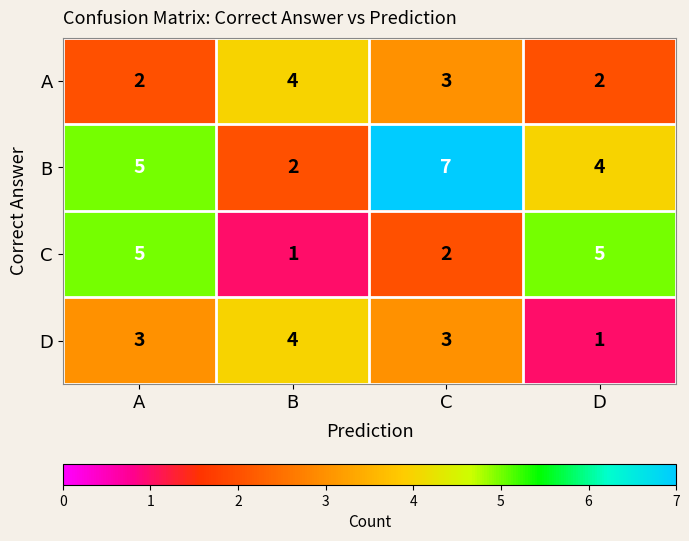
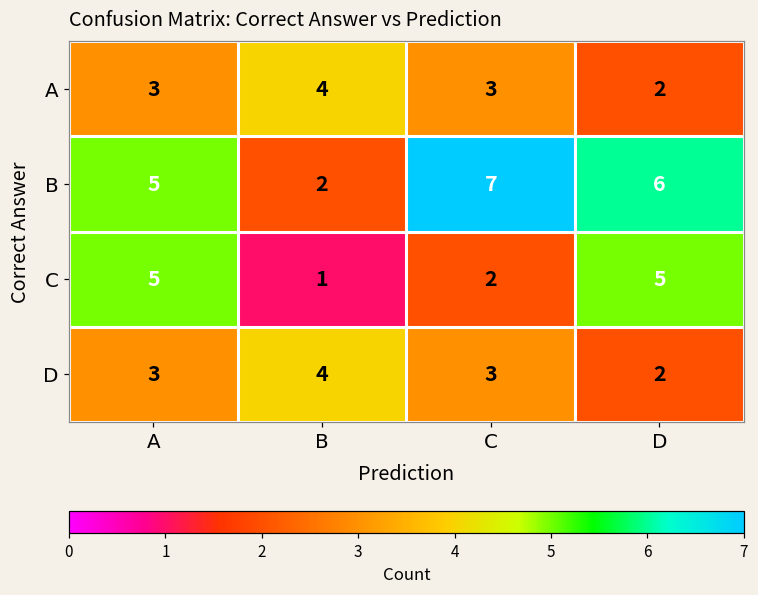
A, A: 2 -> 3
B, D: 4 -> 6
D, D: 1 -> 2
